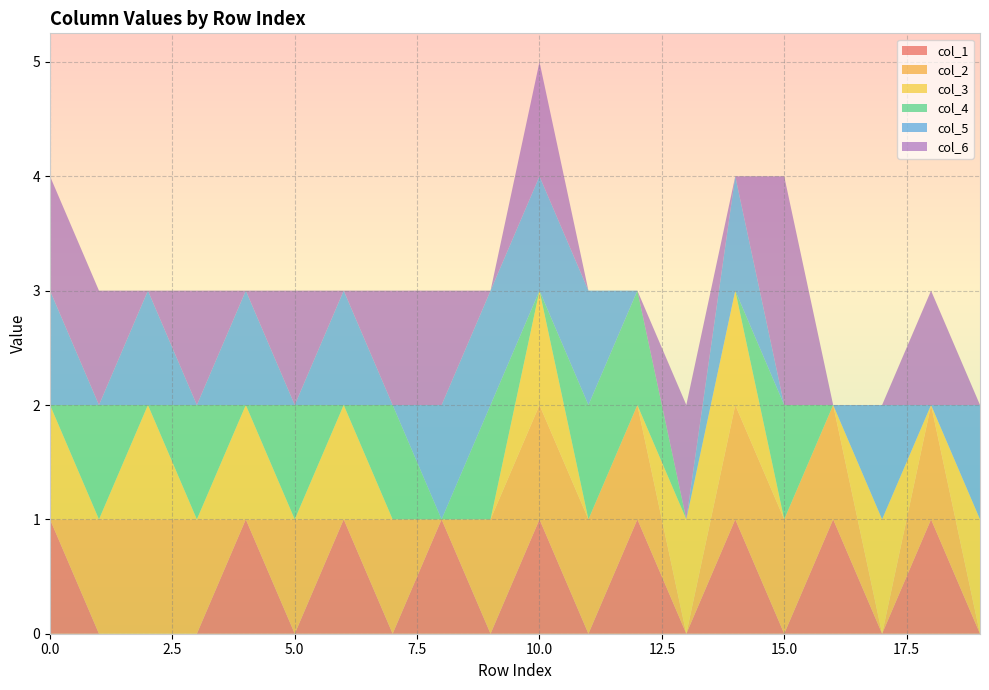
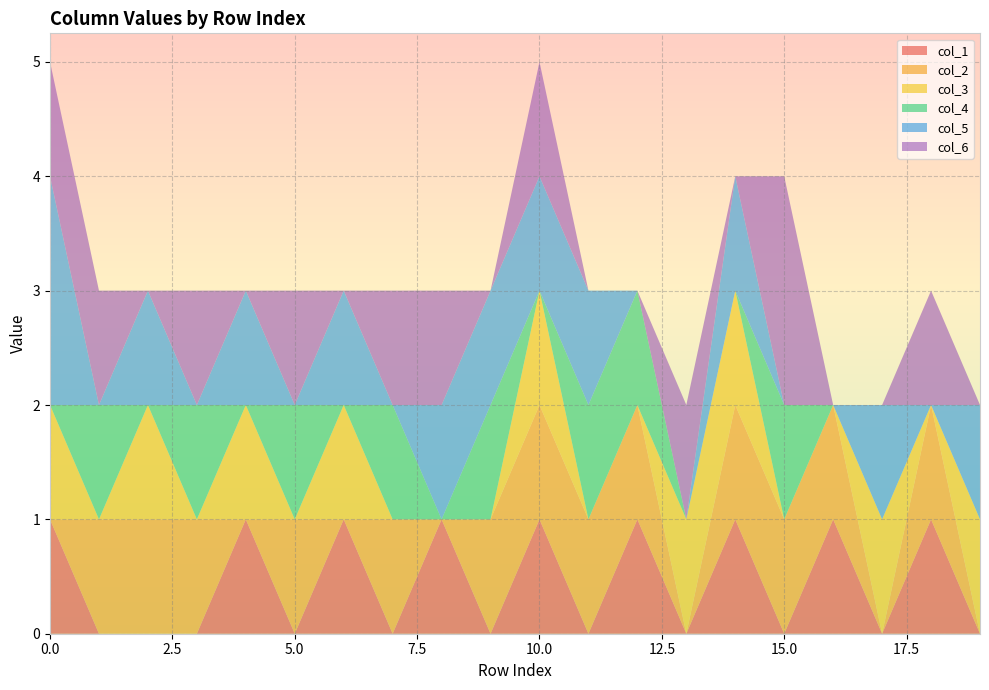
col_5, 0.0: 1 -> 2
